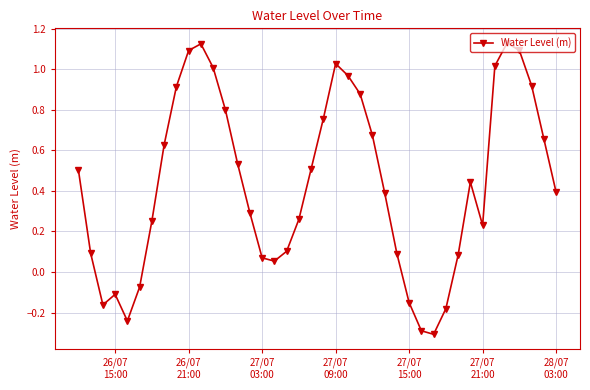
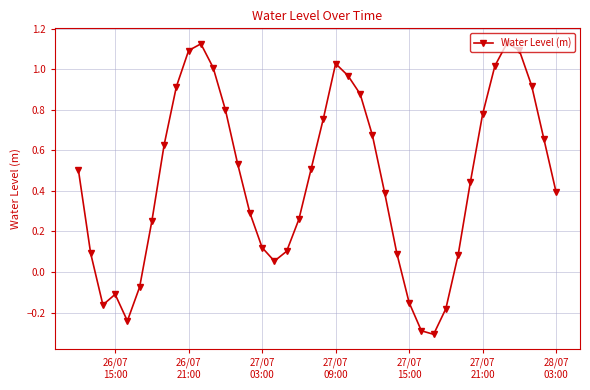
27/07 03:00: 0.07 -> 0.12
27/07 21:00: 0.23 -> 0.78
